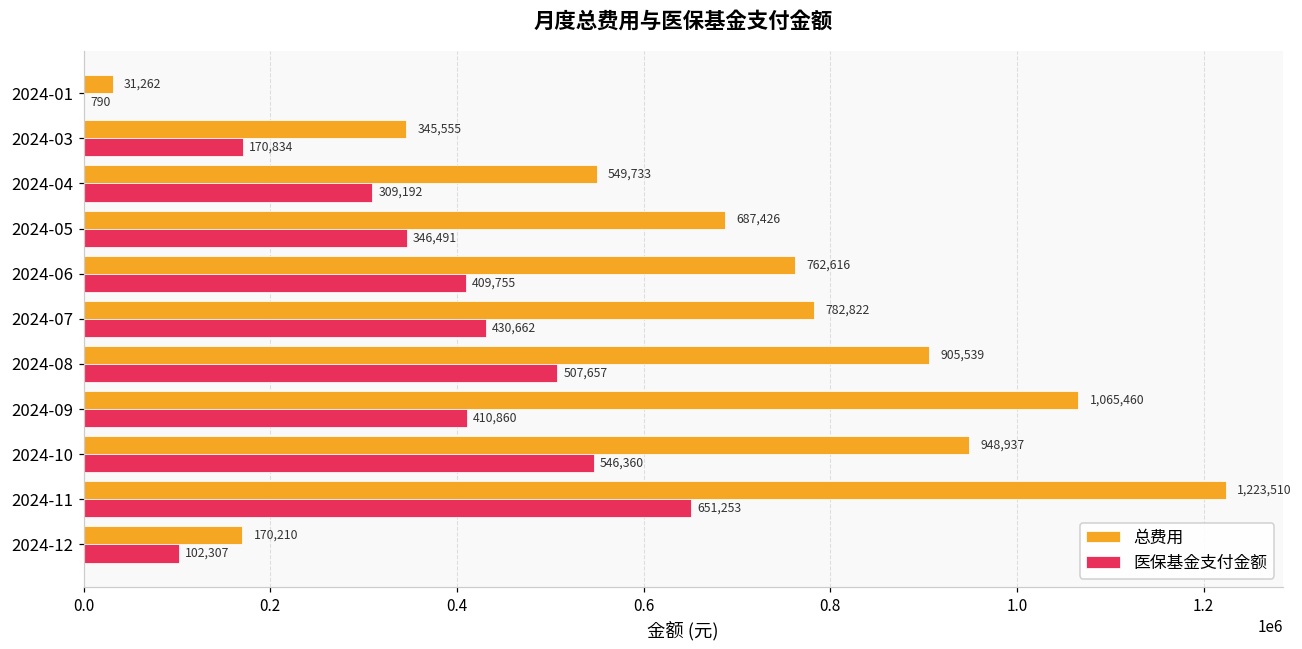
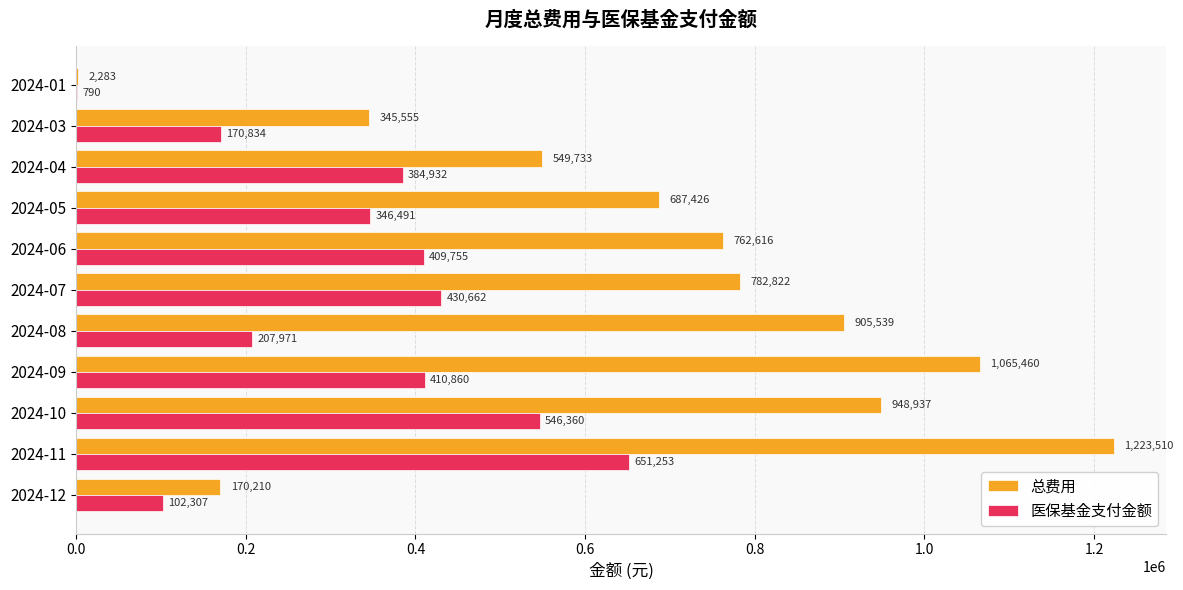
总费用, 2024-01: 31,262 -> 2,283
医保基金支付金额, 2024-04: 309,192 -> 384,932
医保基金支付金额, 2024-08: 507,657 -> 207,971
